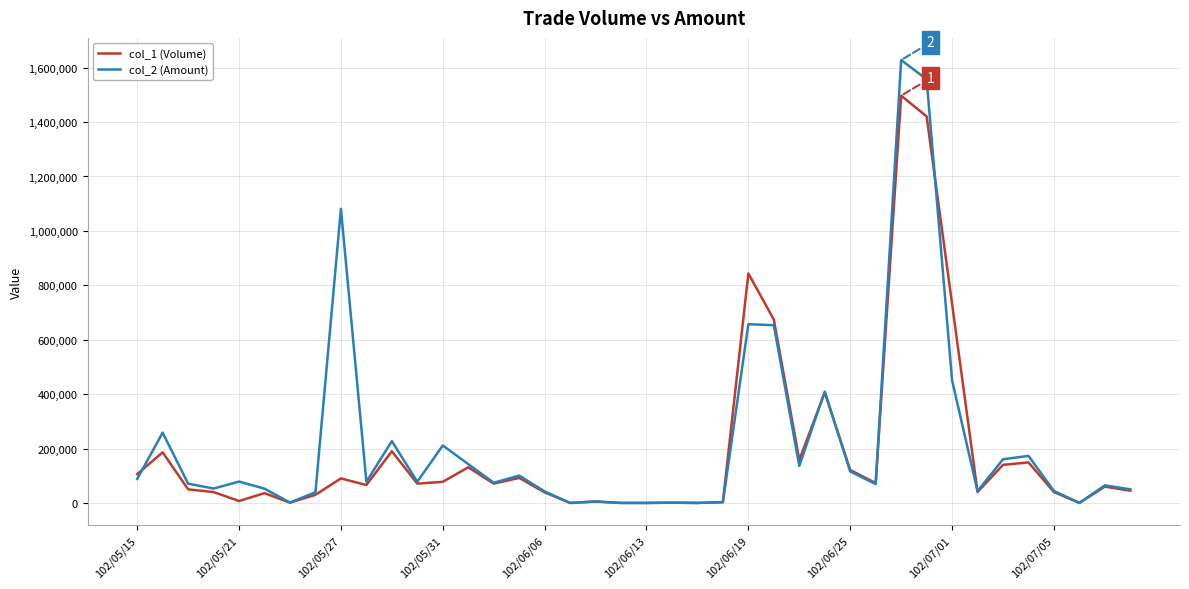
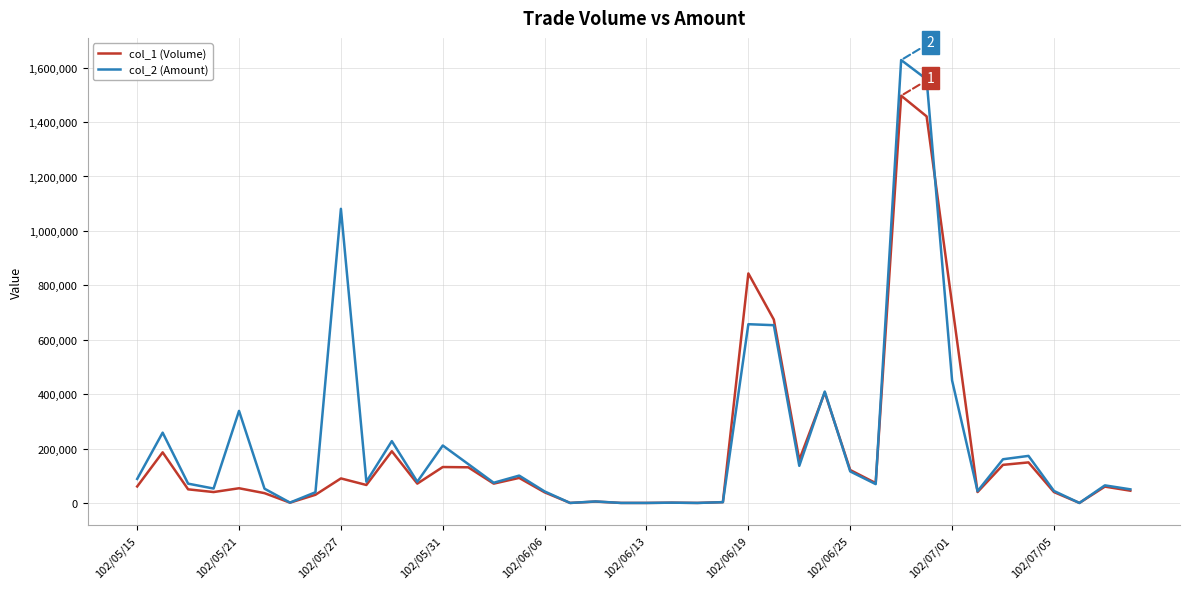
col_1 (Volume), 102/05/15: 110,000 -> 60,000
col_1 (Volume), 102/05/21: 10,000 -> 50,000
col_2 (Amount), 102/05/21: 80,000 -> 340,000
col_1 (Volume), 102/05/31: 80,000 -> 130,000
